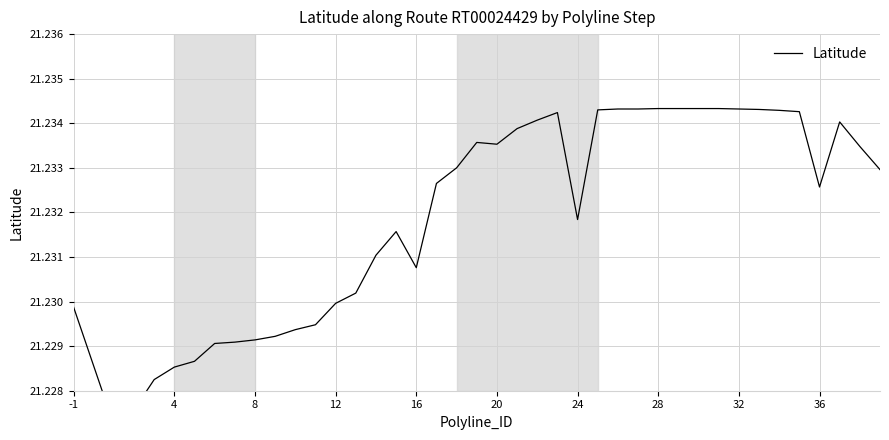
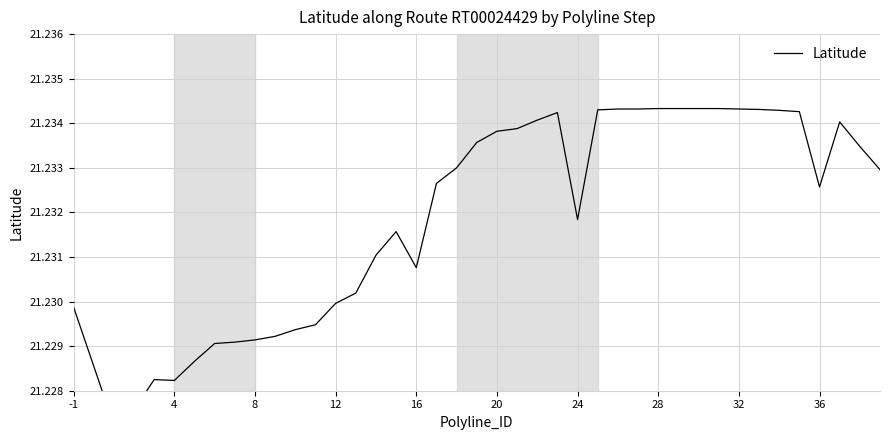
4: 21.2285 -> 21.2282
20: 21.2335 -> 21.2338
